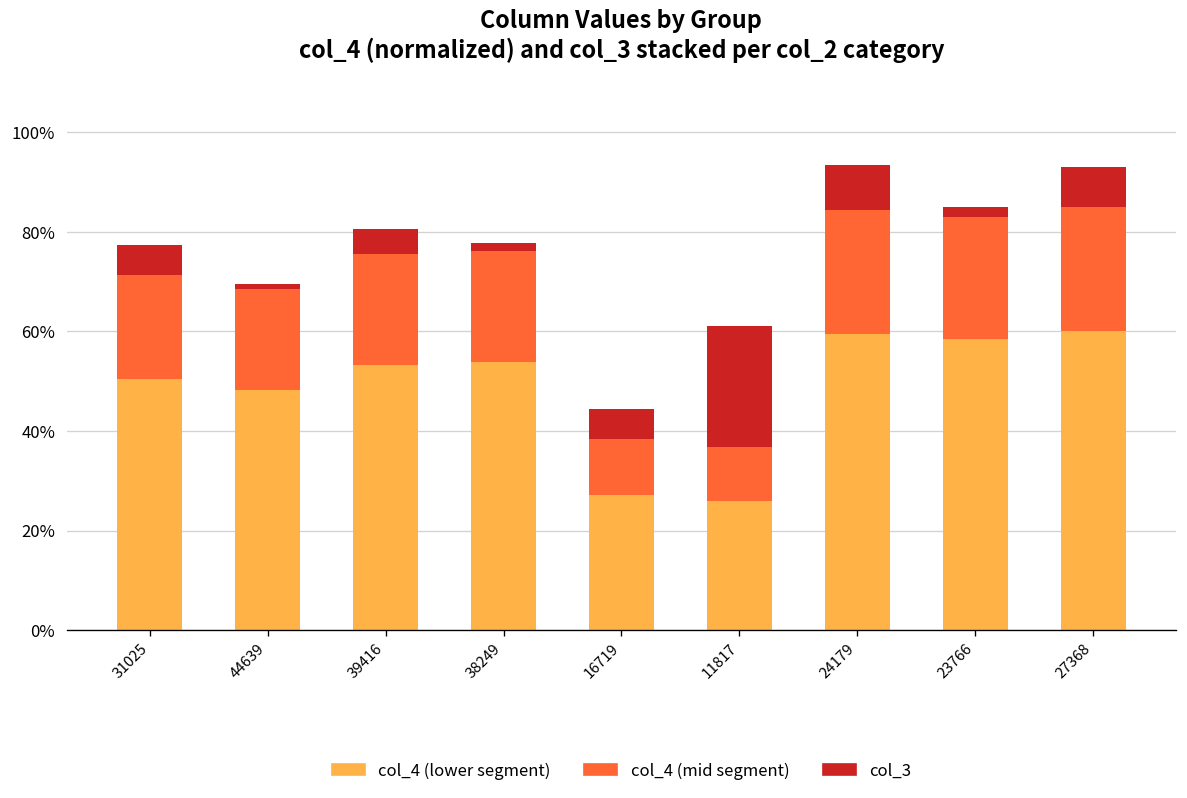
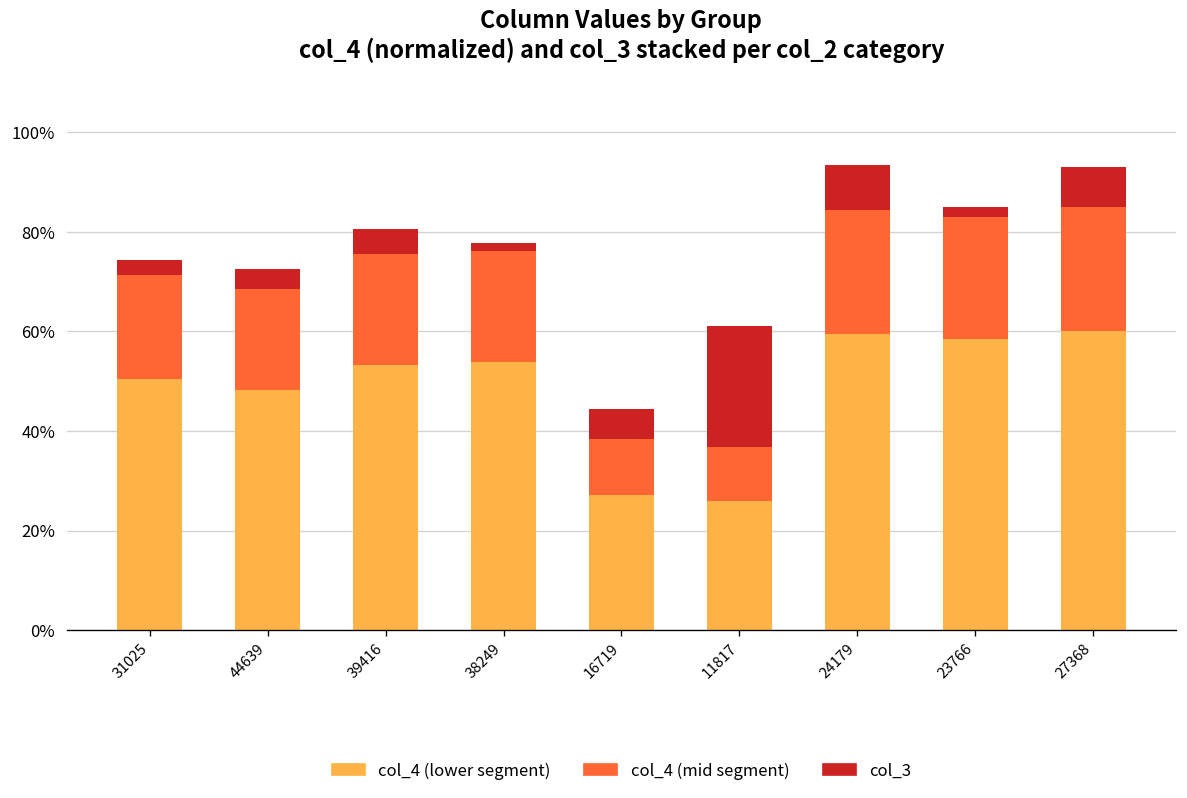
col_3, 31025: 6% -> 3%
col_3, 44639: 1% -> 4%
